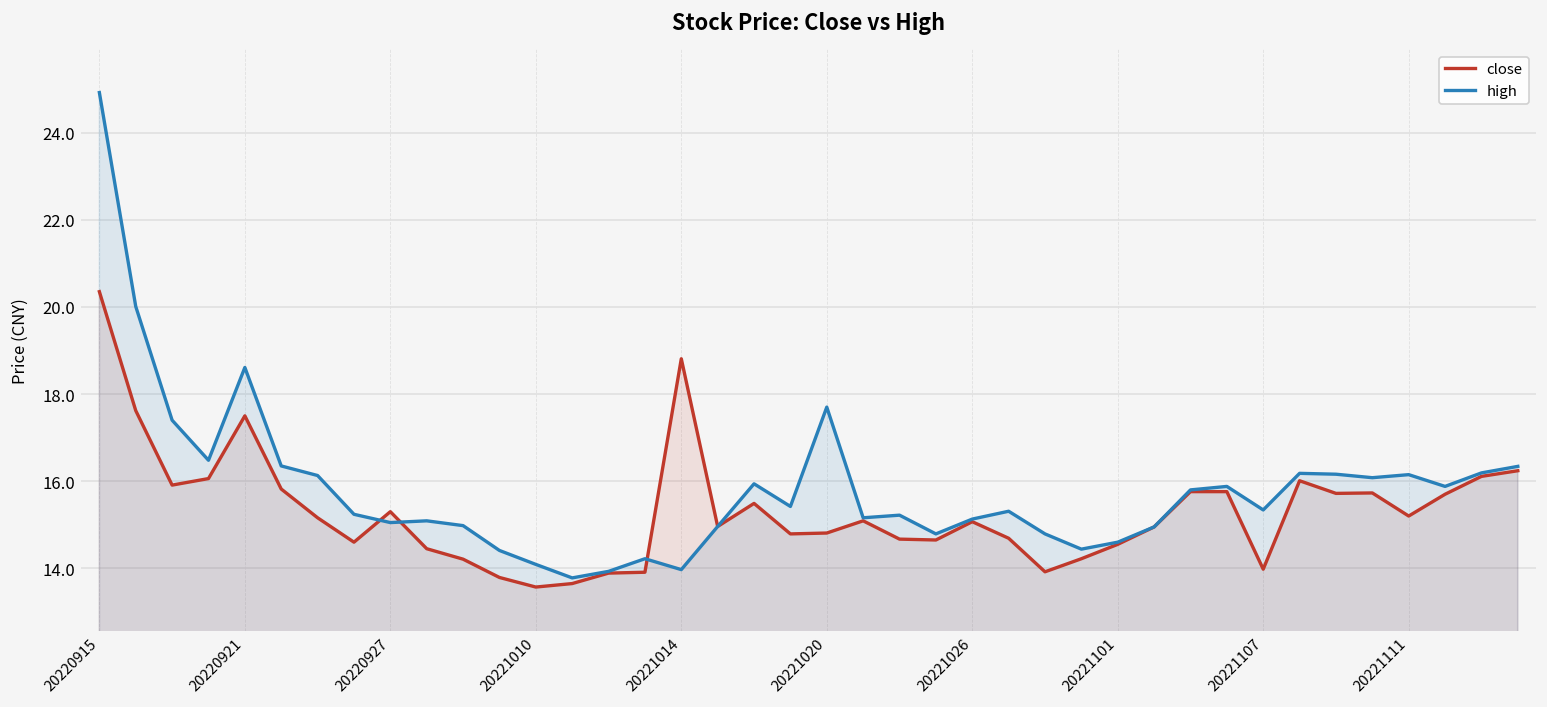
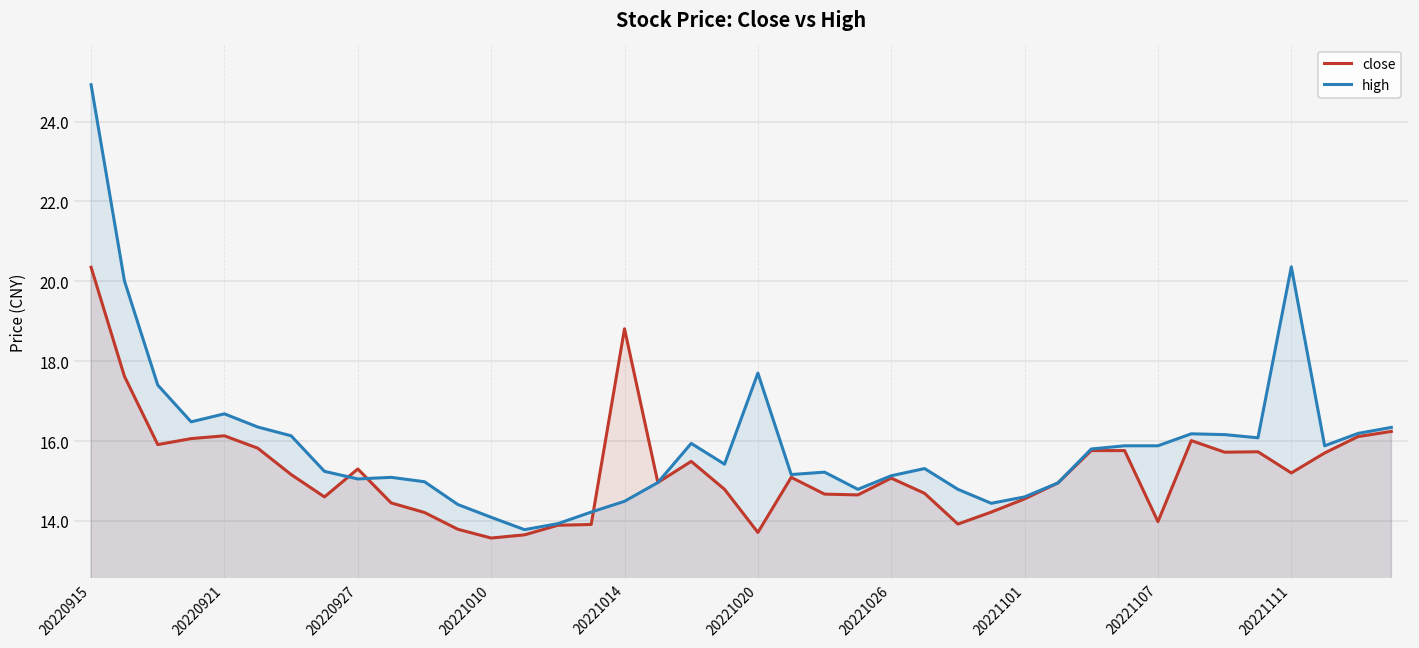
close, 20220921: 17.5 -> 16.1
high, 20220921: 18.6 -> 16.7
high, 20221014: 14.0 -> 14.5
close, 20221020: 14.8 -> 13.7
high, 20221107: 15.3 -> 15.9
high, 20221111: 16.2 -> 20.4
